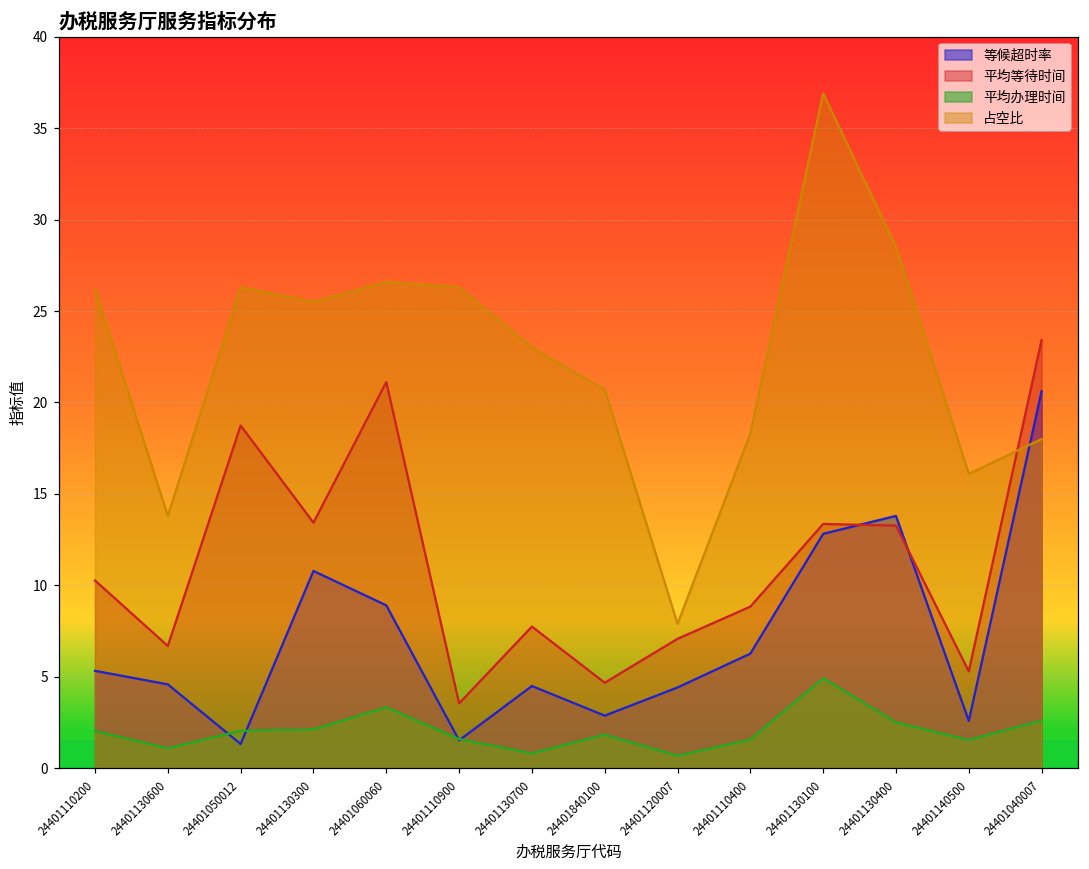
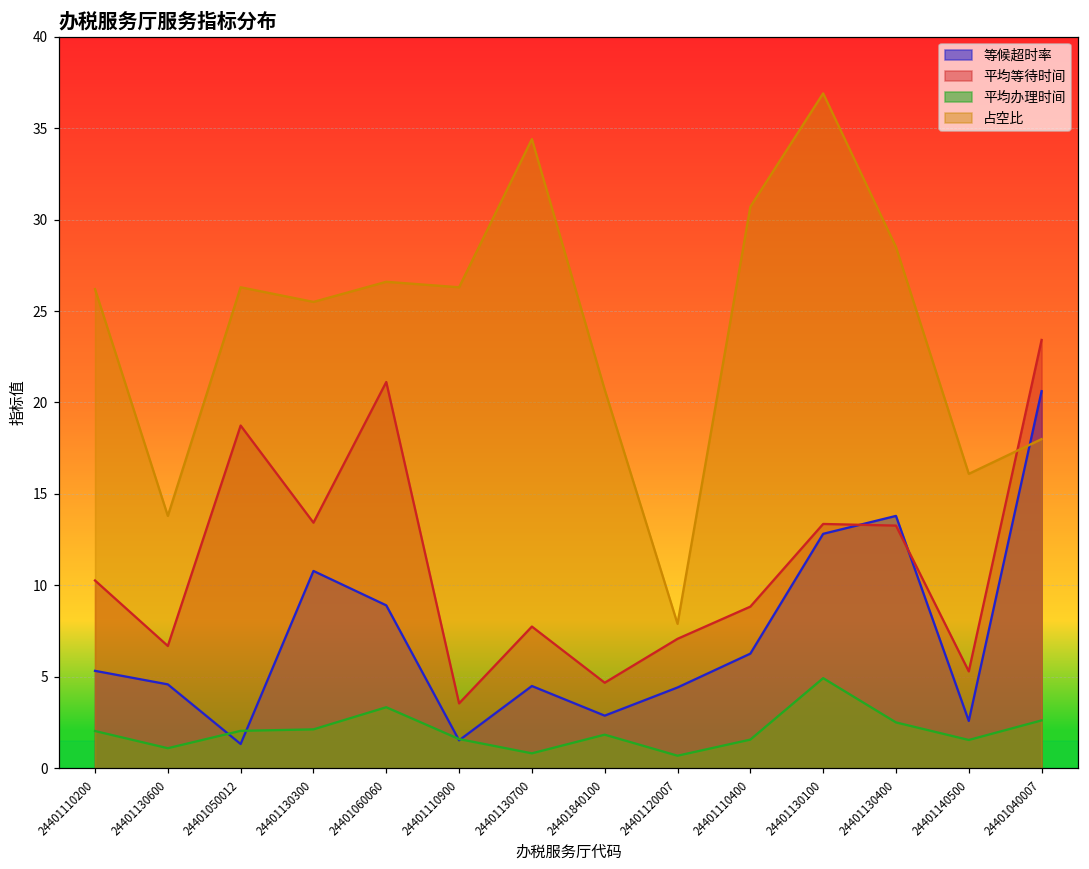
占空比, 24401130700: 23.0 -> 34.4
占空比, 24401110400: 18.3 -> 30.7
